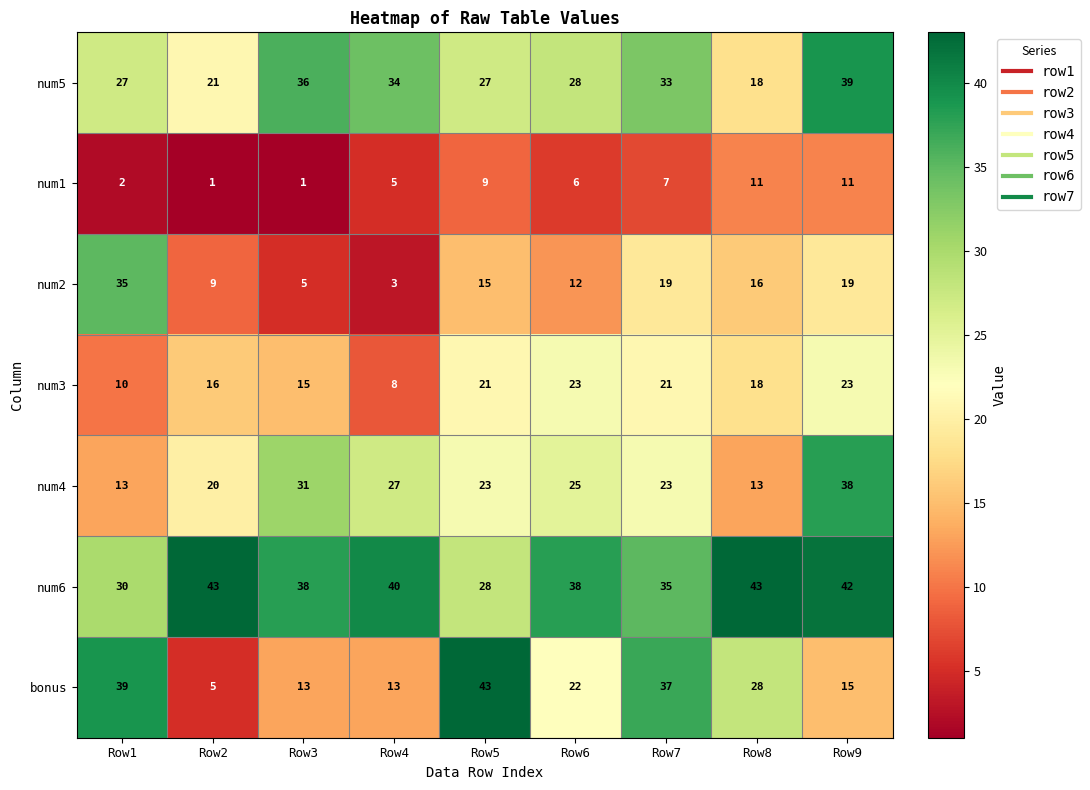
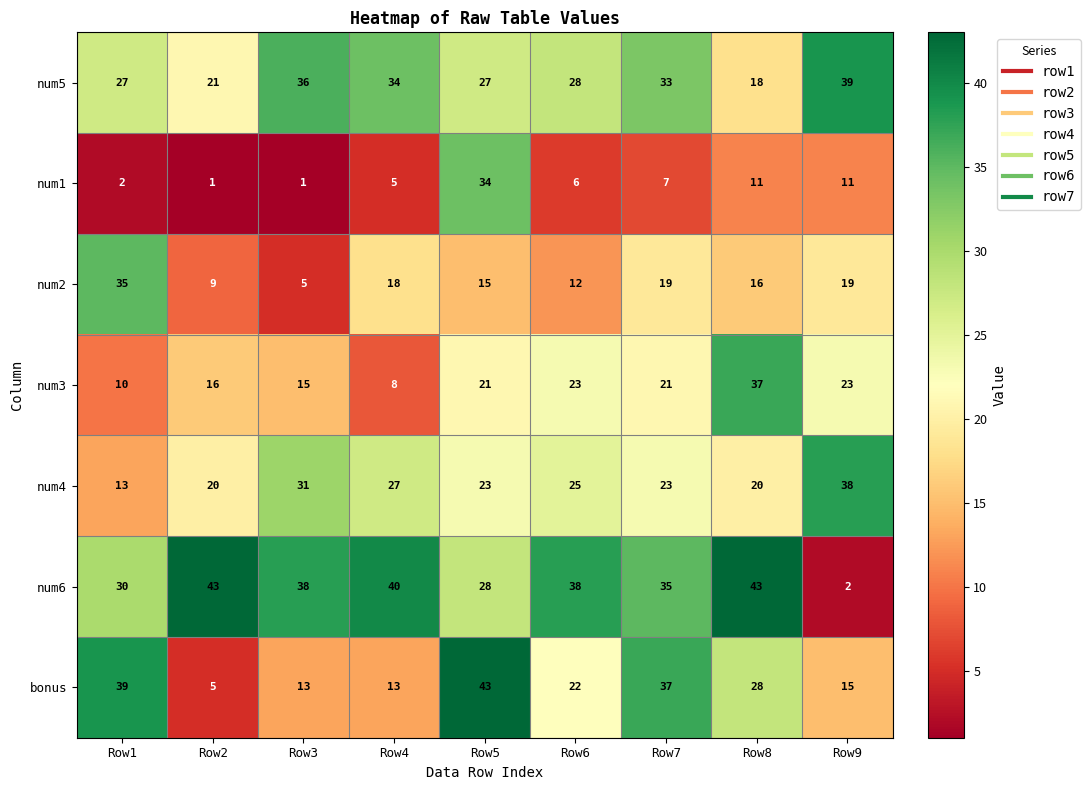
num1, Row5: 9 -> 34
num2, Row4: 3 -> 18
num3, Row8: 18 -> 37
num4, Row8: 13 -> 20
num6, Row9: 42 -> 2
